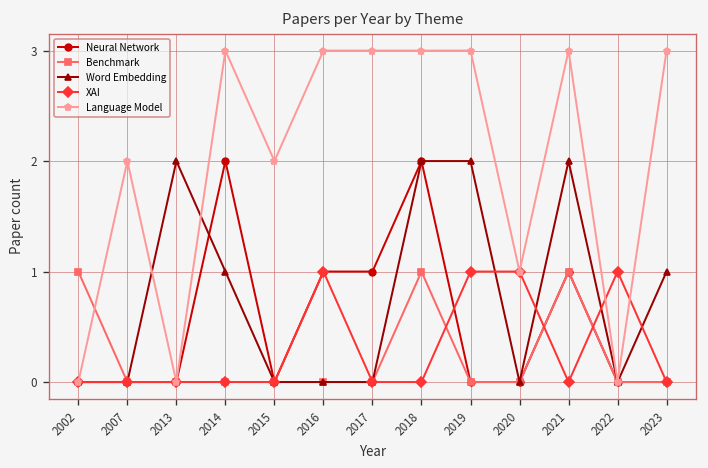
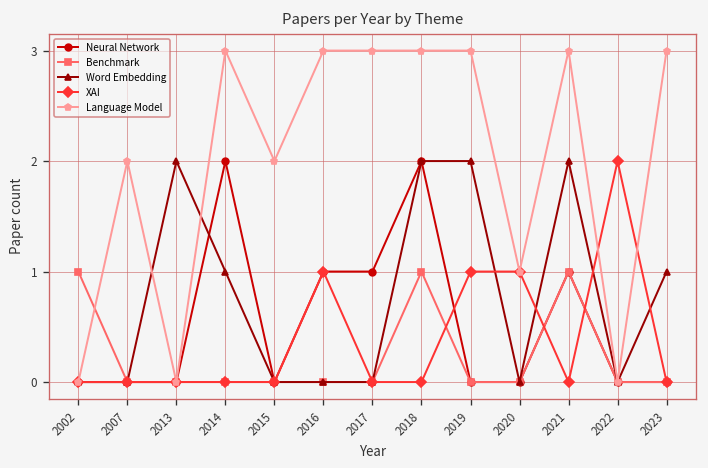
XAI, 2022: 1 -> 2
